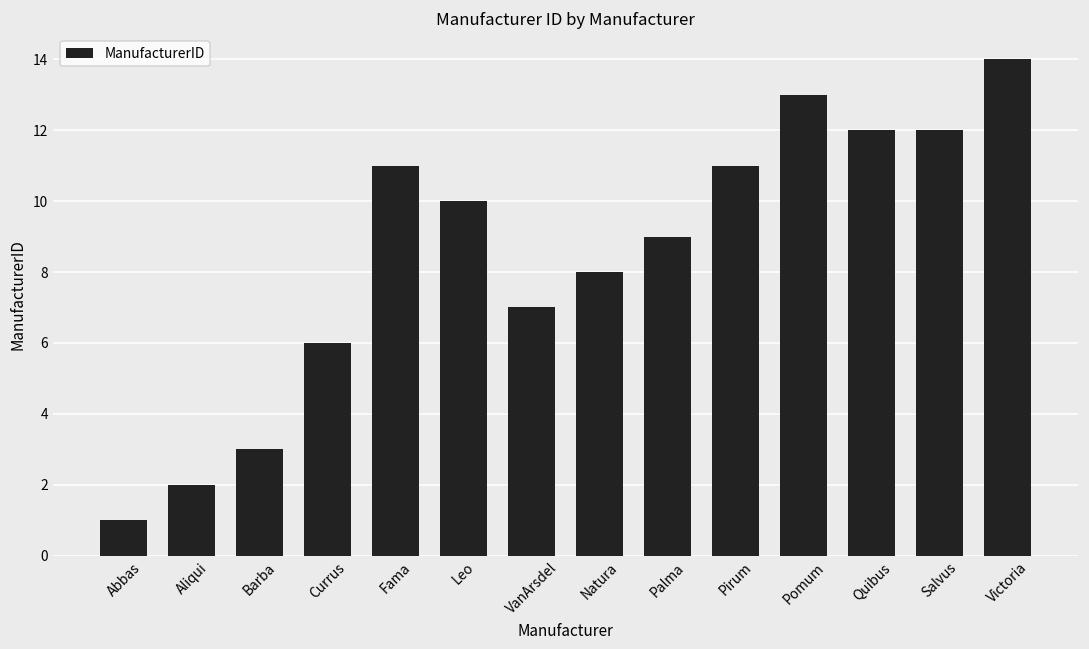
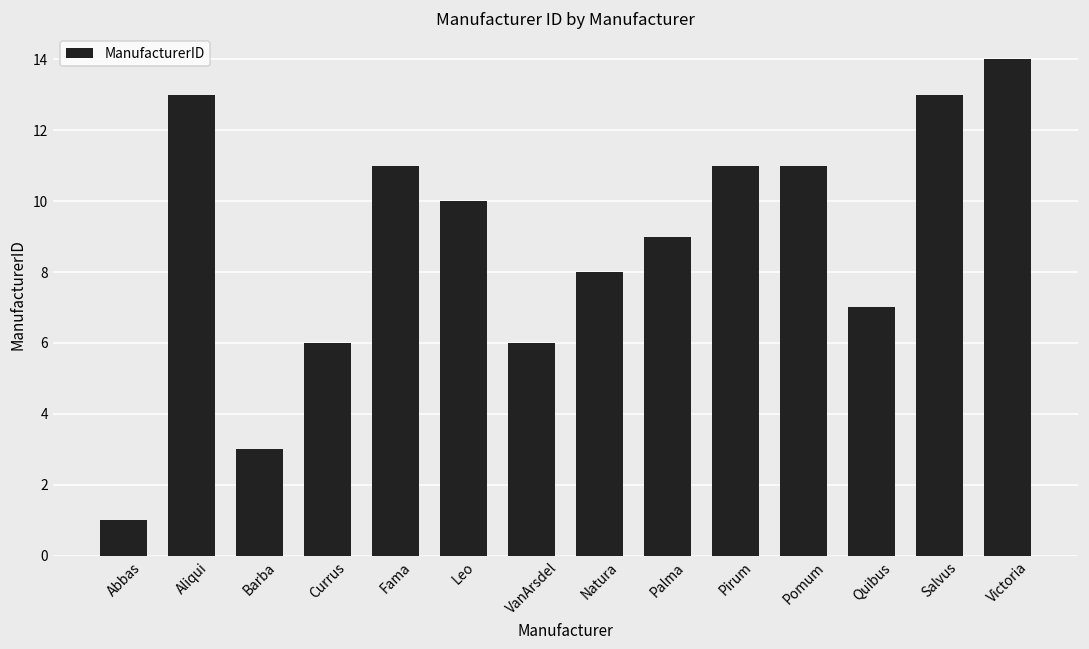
Aliqui: 2 -> 13
VanArsdel: 7 -> 6
Pomum: 13 -> 11
Quibus: 12 -> 7
Salvus: 12 -> 13
